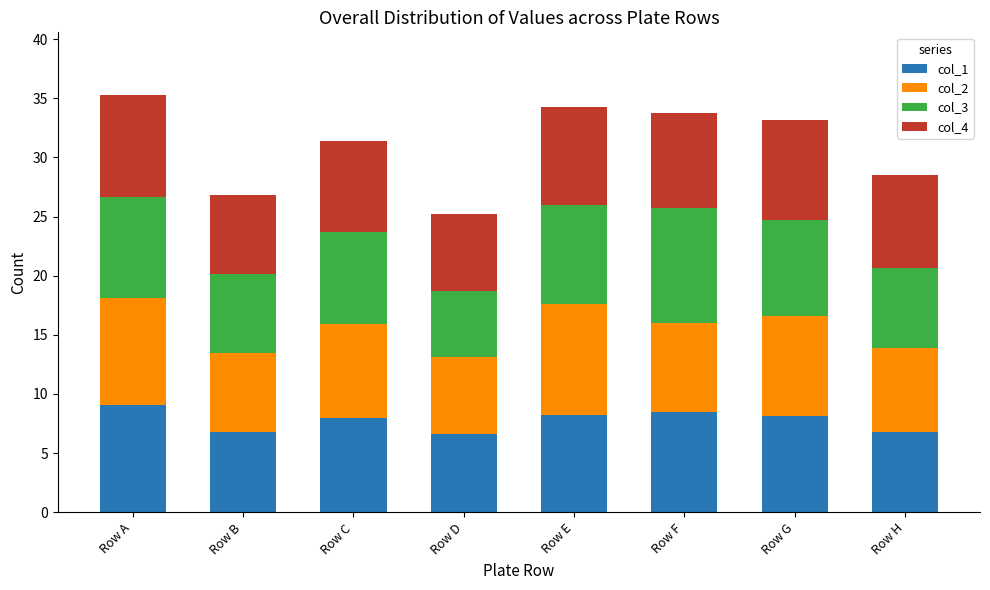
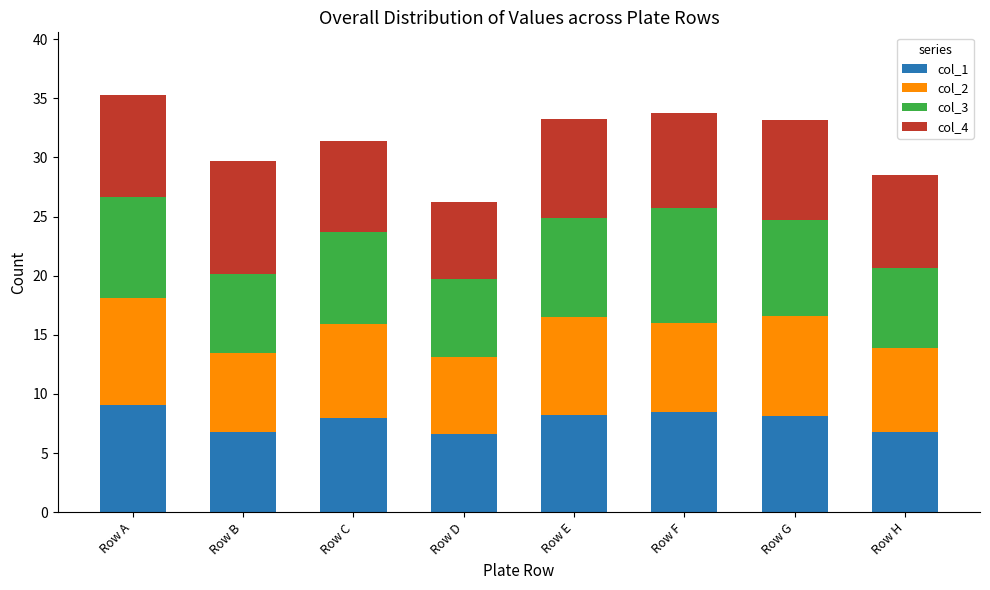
col_4, Row B: 6.7 -> 9.5
col_3, Row D: 5.6 -> 6.6
col_2, Row E: 9.4 -> 8.3
